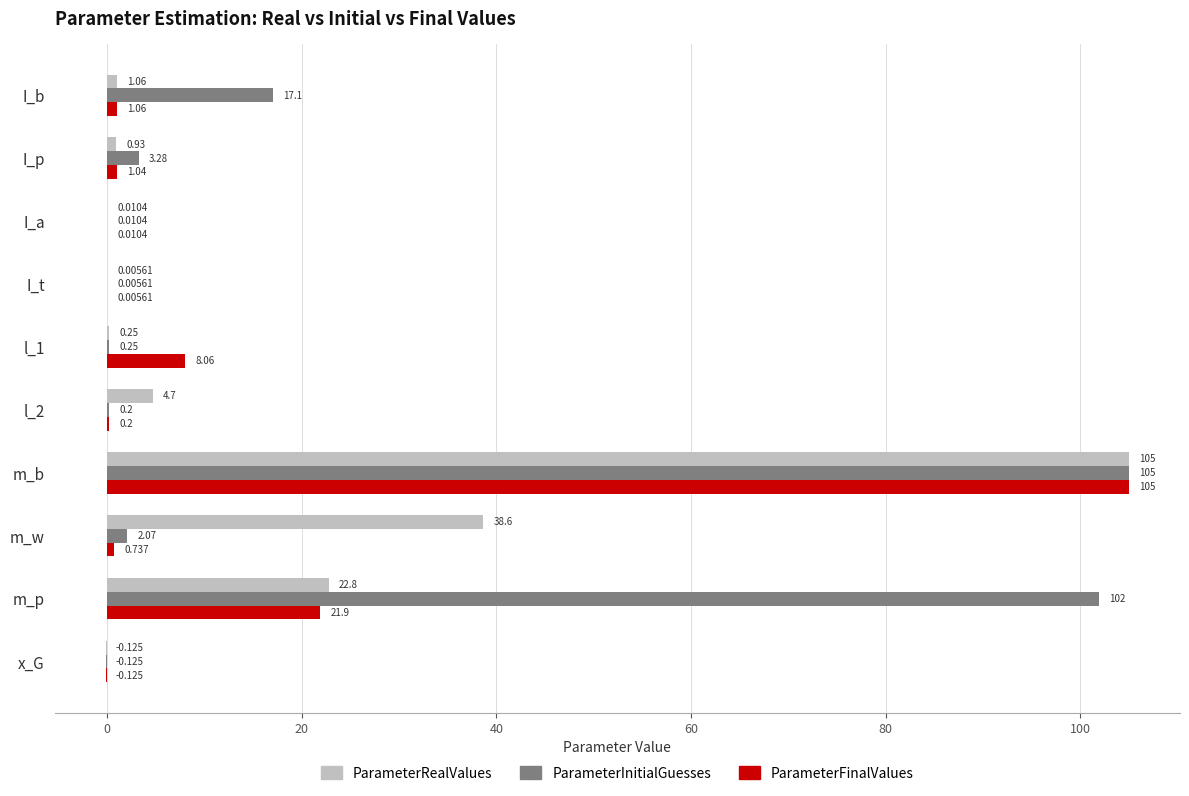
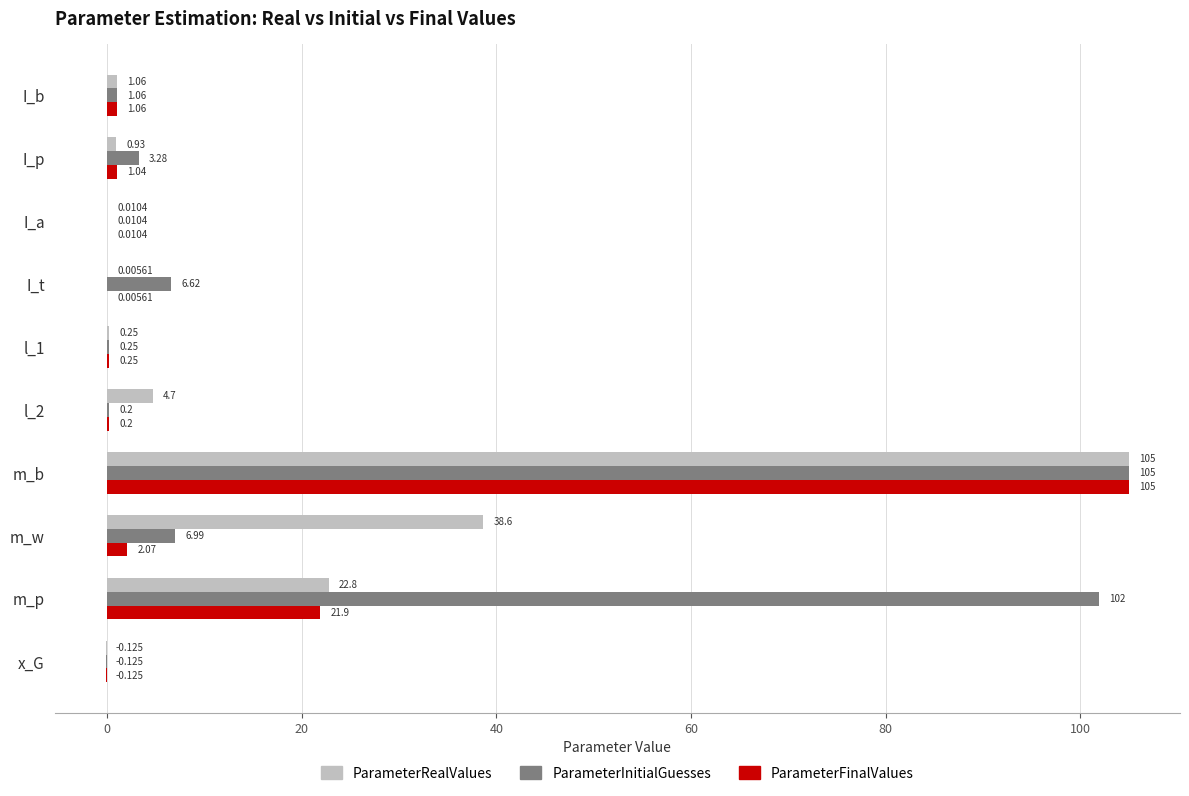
ParameterInitialGuesses, I_b: 17.1 -> 1.06
ParameterInitialGuesses, I_t: 0.00561 -> 6.62
ParameterFinalValues, l_1: 8.06 -> 0.25
ParameterInitialGuesses, m_w: 2.07 -> 6.99
ParameterFinalValues, m_w: 0.737 -> 2.07
